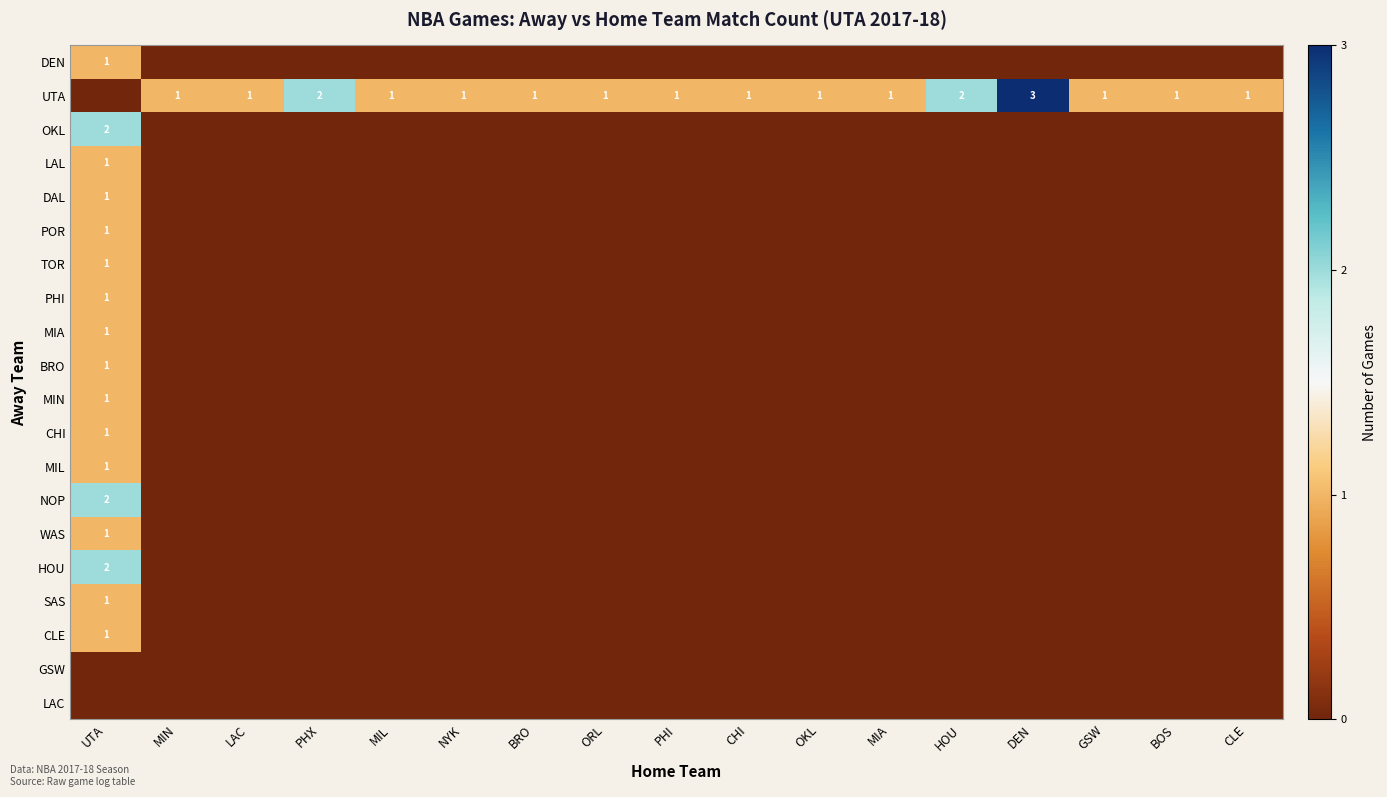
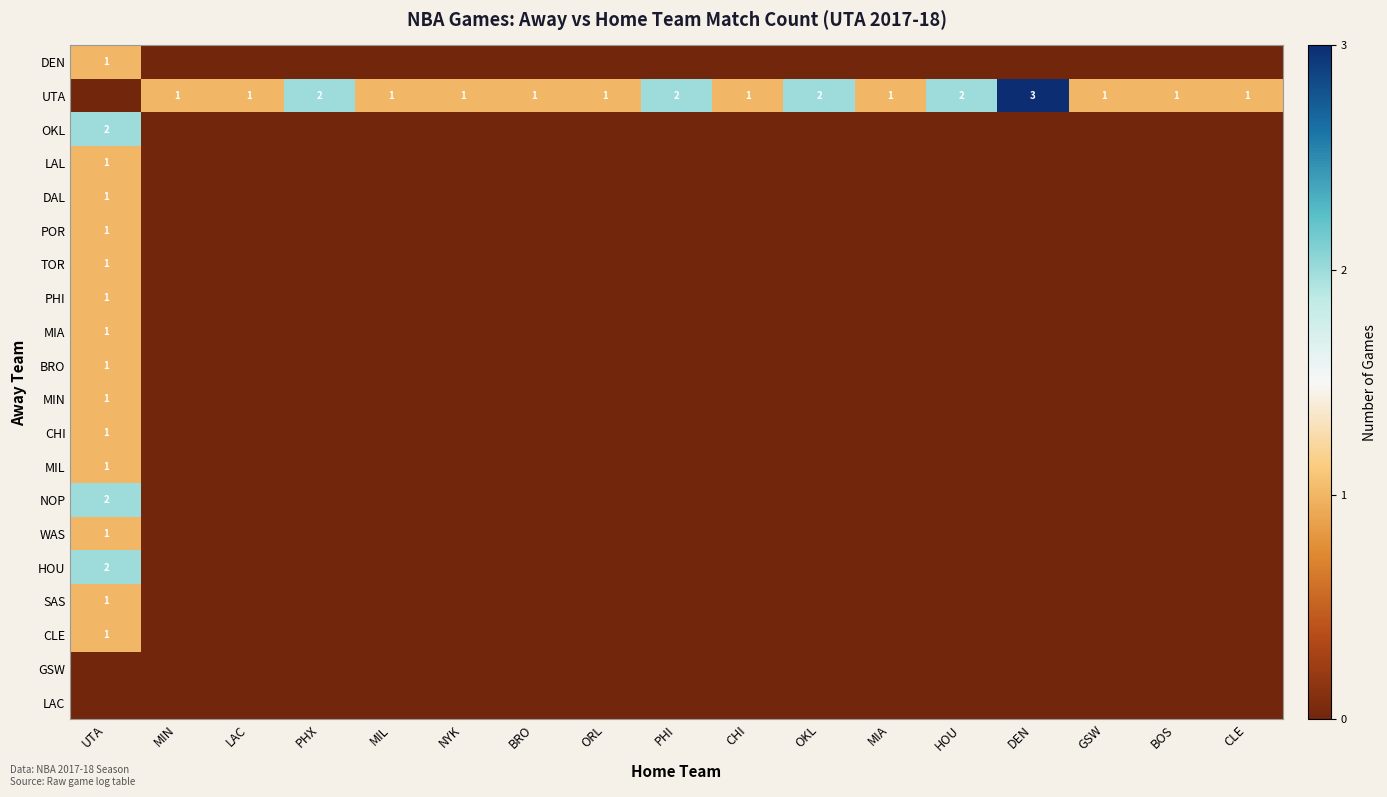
UTA, PHI: 1 -> 2
UTA, OKL: 1 -> 2
